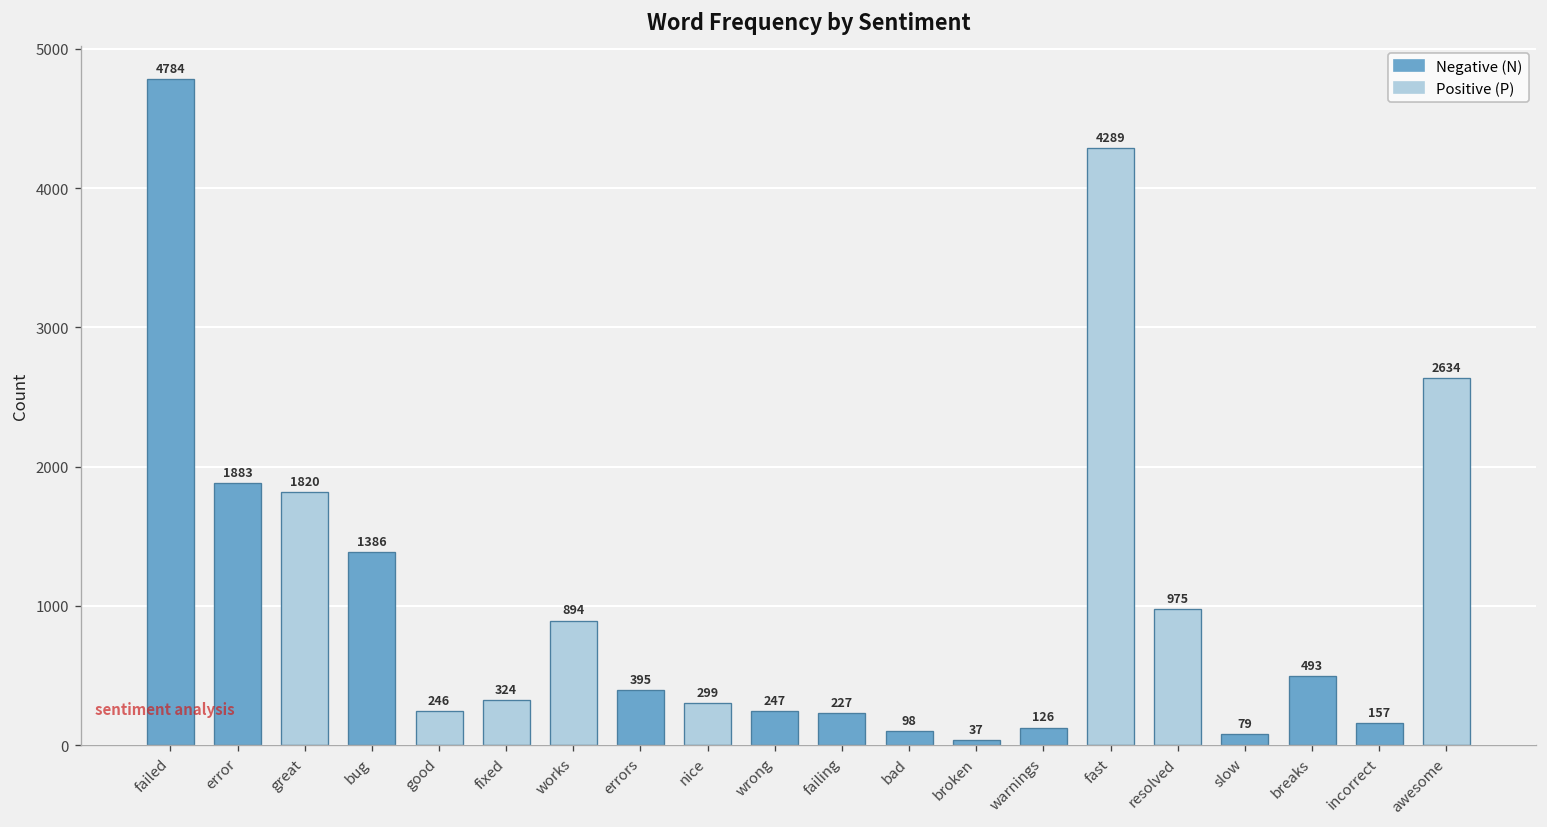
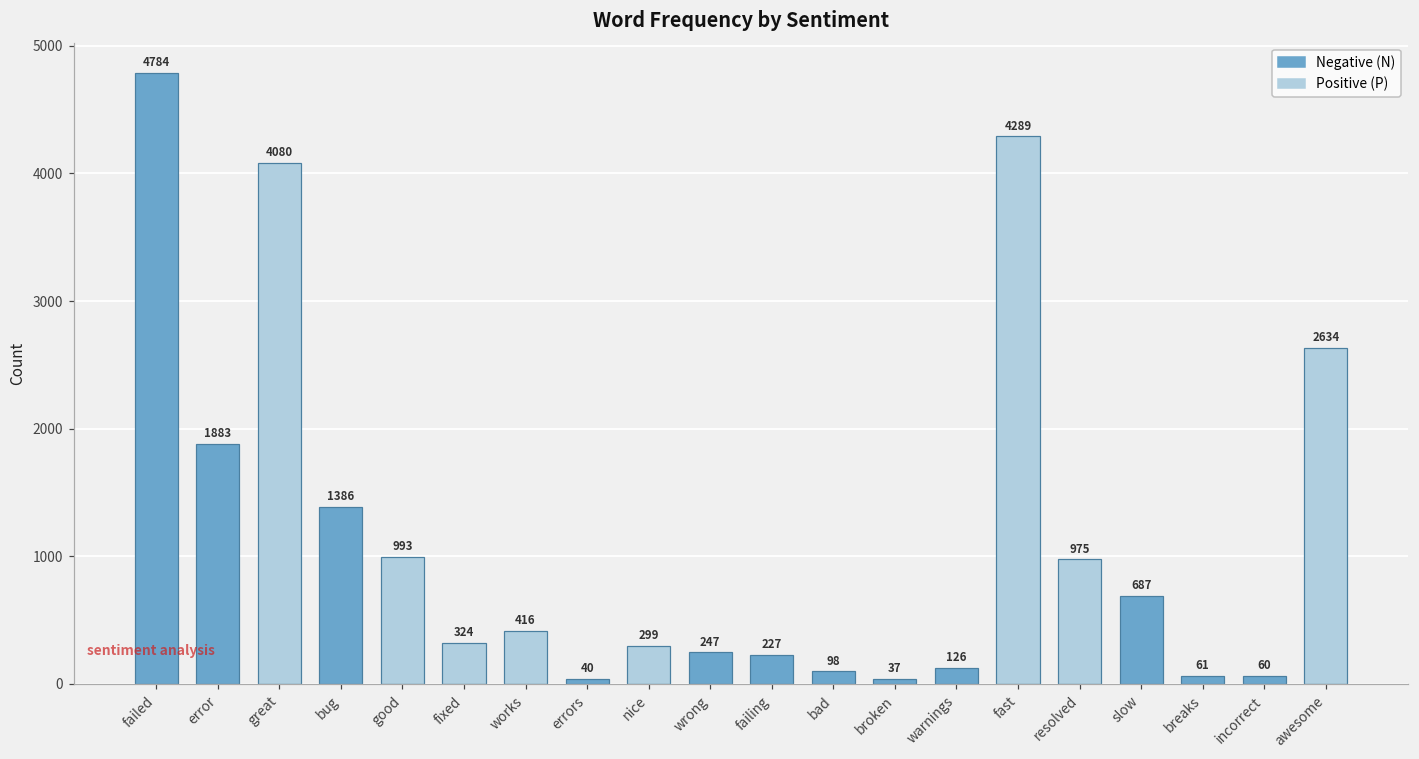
great: 1820 -> 4080
good: 246 -> 993
works: 894 -> 416
errors: 395 -> 40
slow: 79 -> 687
breaks: 493 -> 61
incorrect: 157 -> 60
